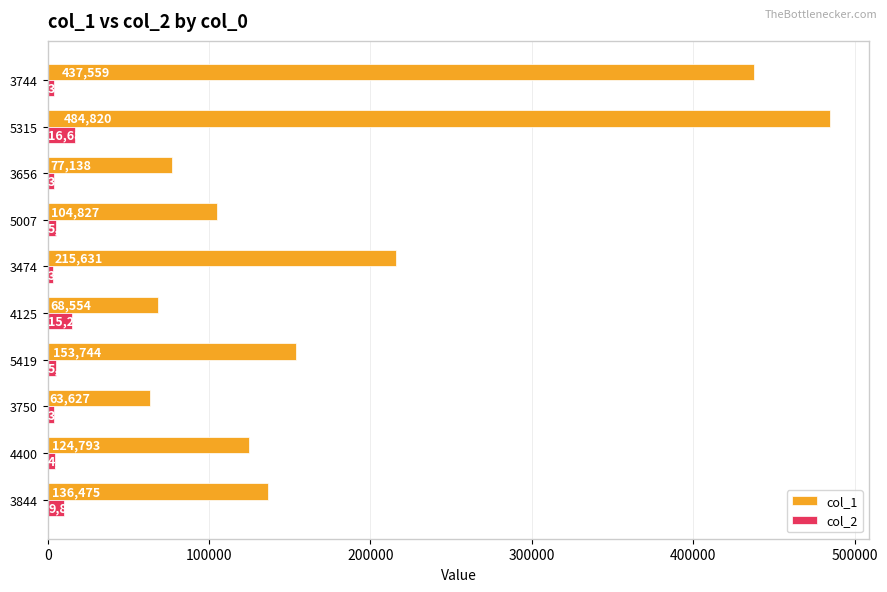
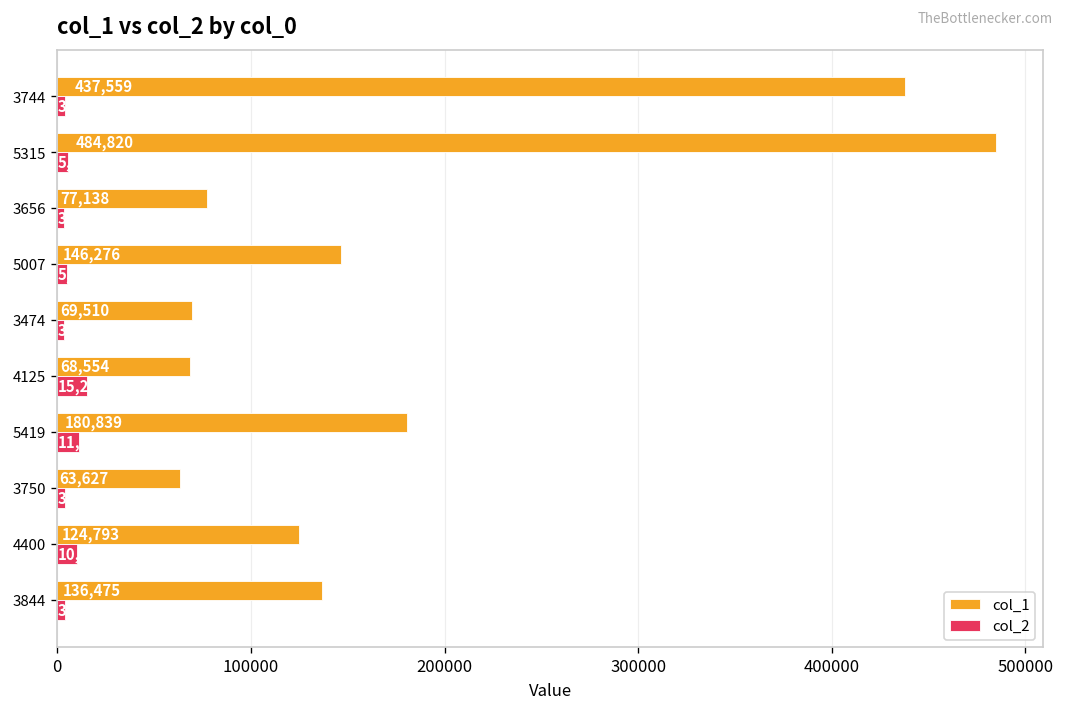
col_2, 5315: 17000 -> 5000
col_1, 5007: 104,827 -> 146,276
col_1, 3474: 215,631 -> 69,510
col_1, 5419: 153,744 -> 180,839
col_2, 5419: 5000 -> 11000
col_2, 4400: 4000 -> 10000
col_2, 3844: 10000 -> 4000
